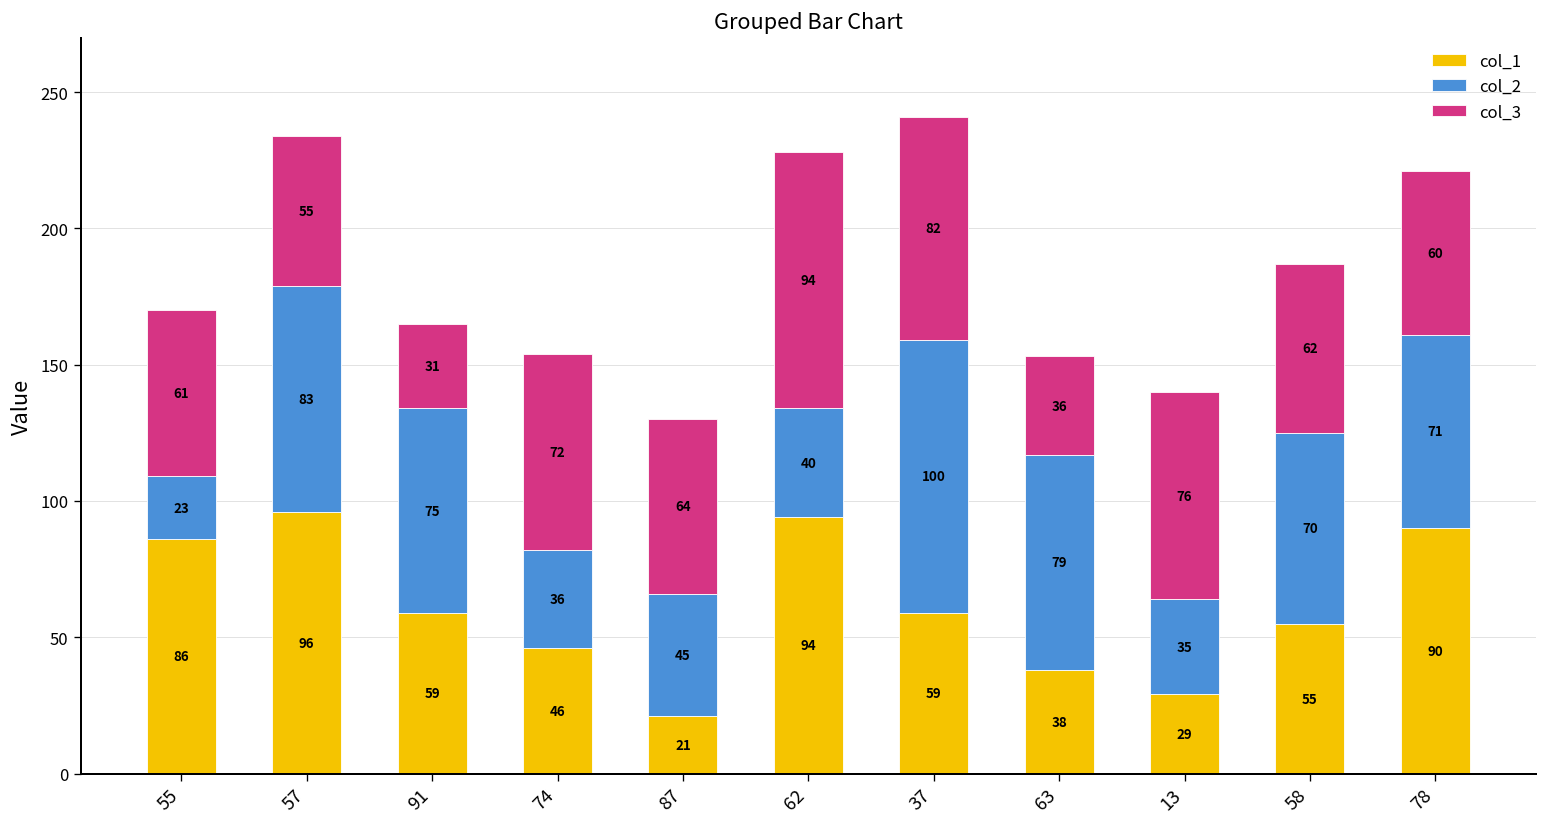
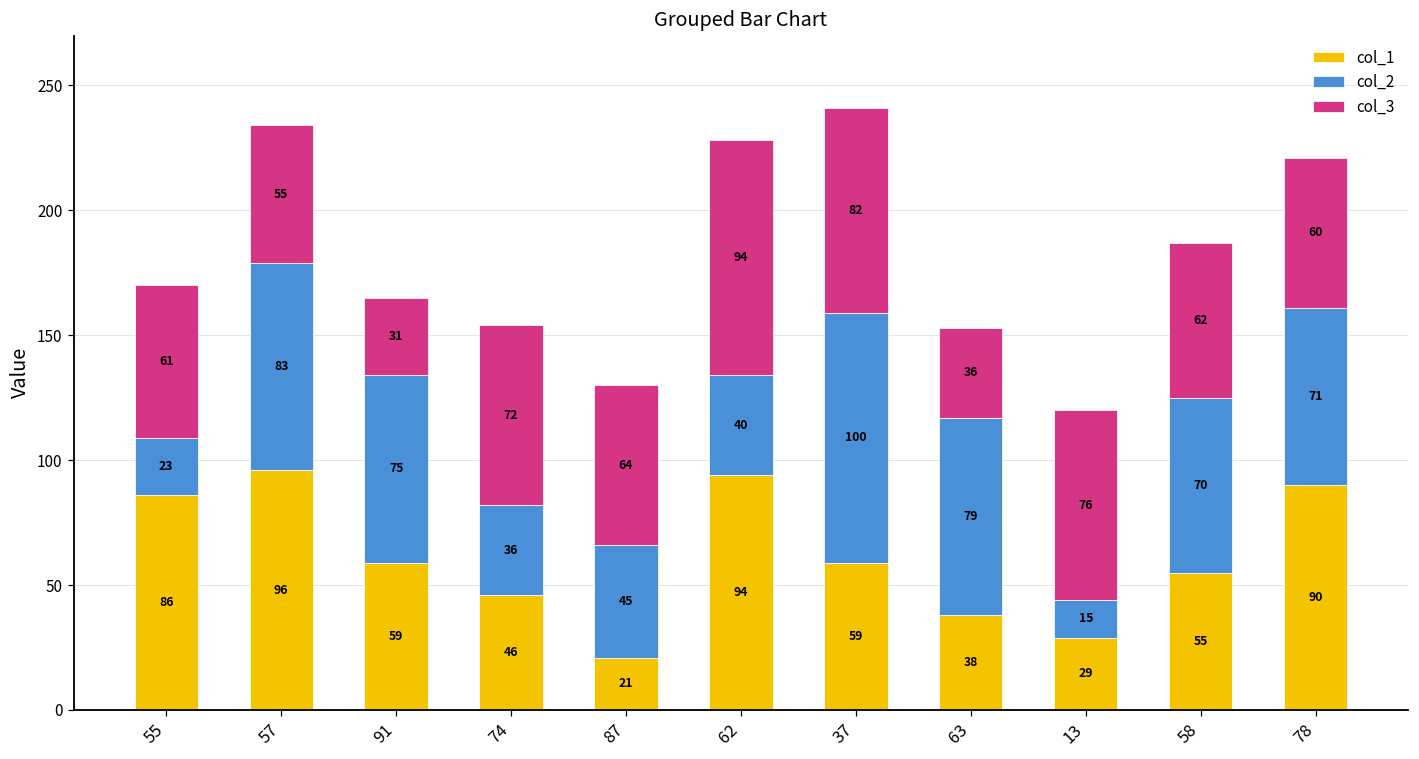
col_2, 13: 35 -> 15
